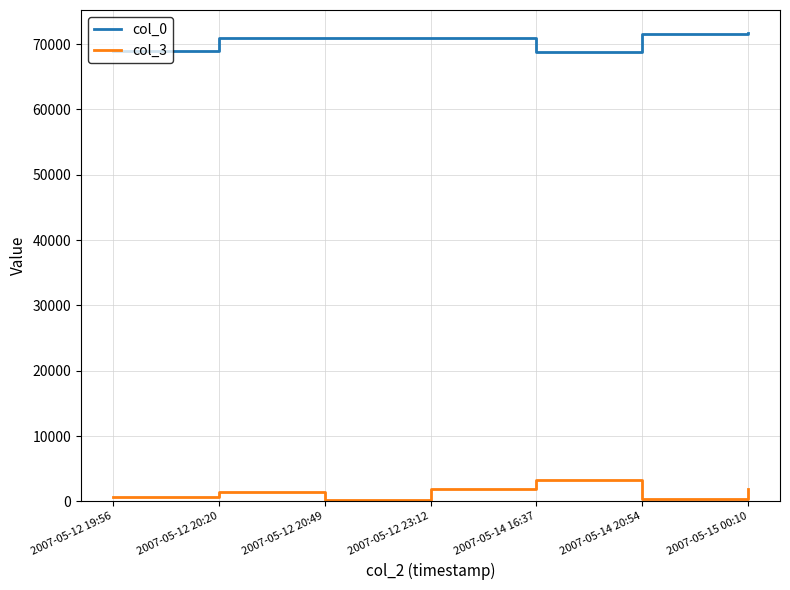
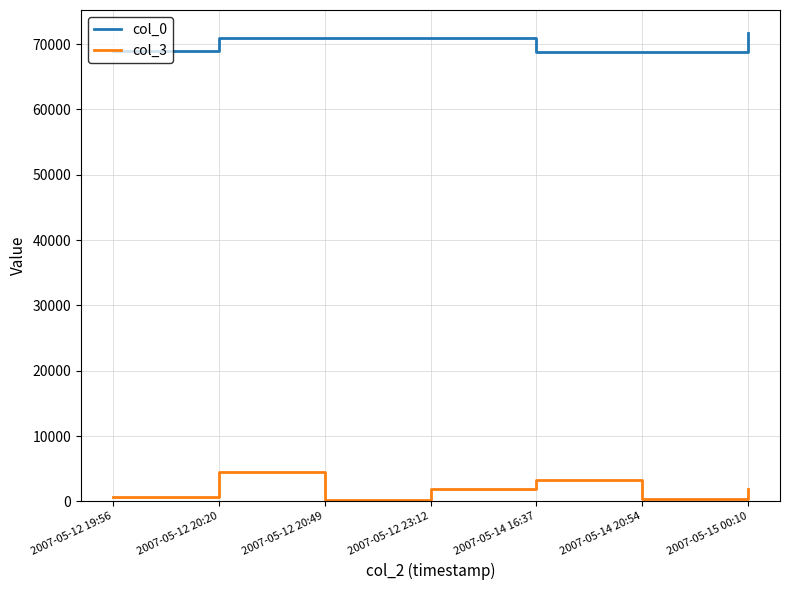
col_3, 2007-05-12 20:20: 2000 -> 5000
col_0, 2007-05-14 20:54: 72000 -> 69000
